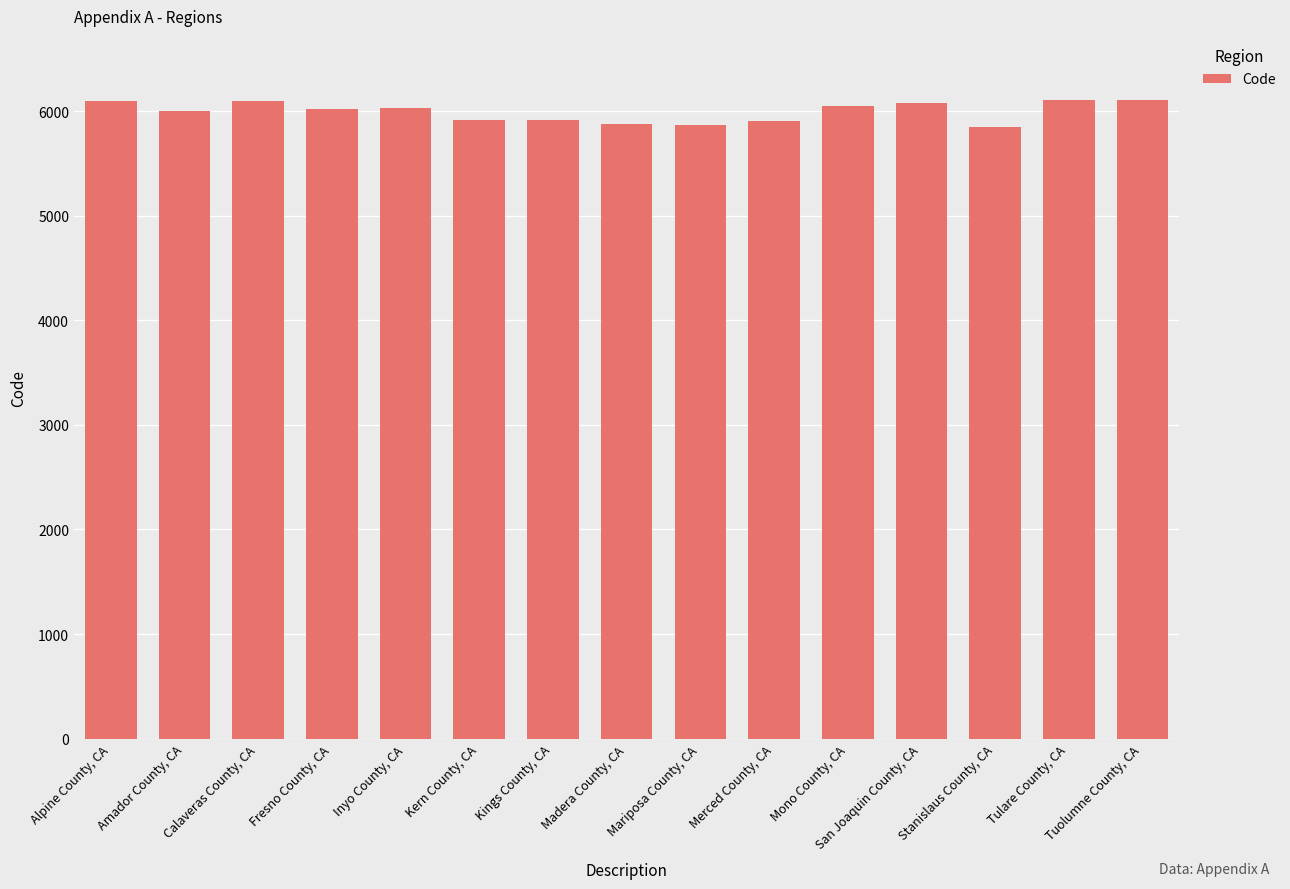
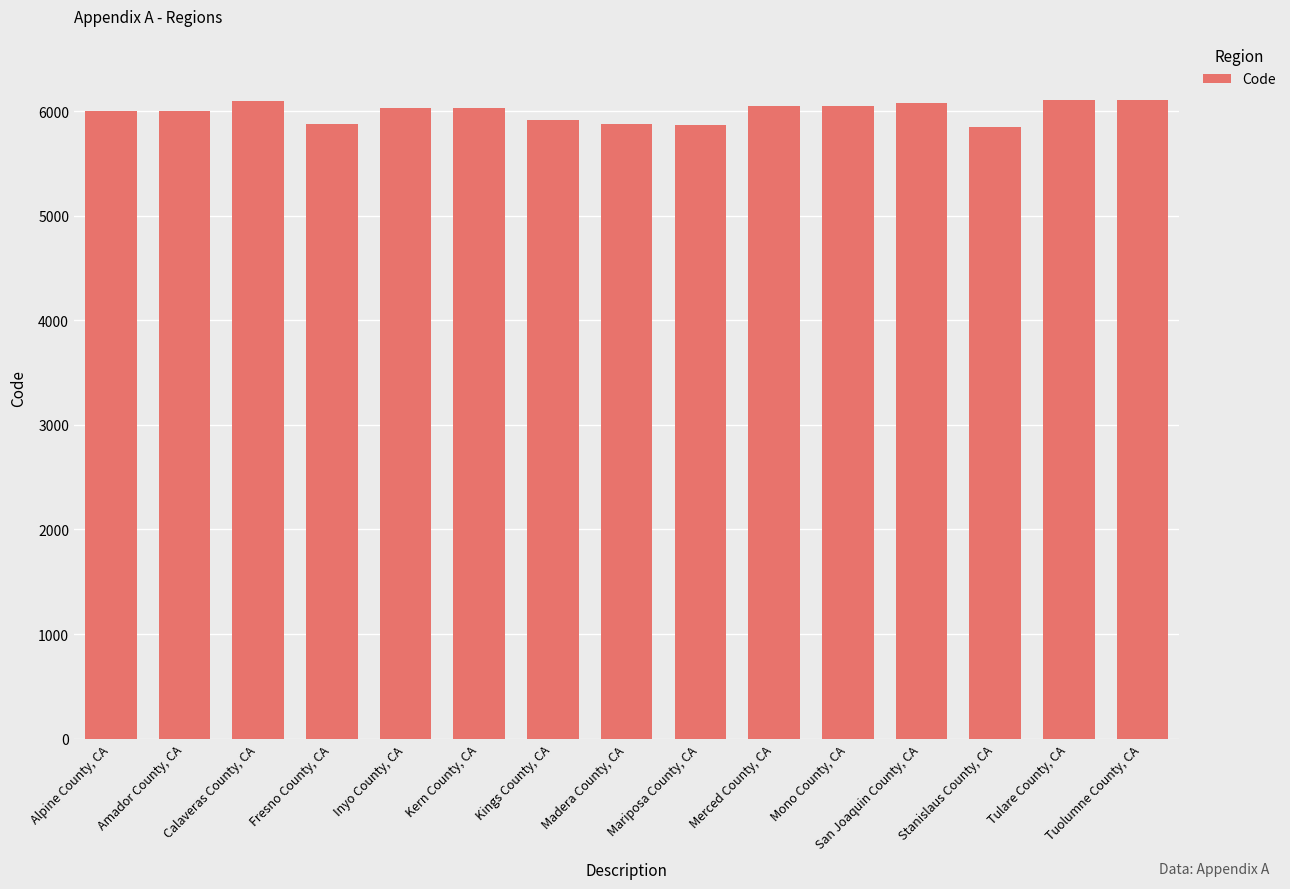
Alpine County, CA: 6100 -> 6000
Fresno County, CA: 6020 -> 5880
Kern County, CA: 5920 -> 6030
Merced County, CA: 5910 -> 6050
